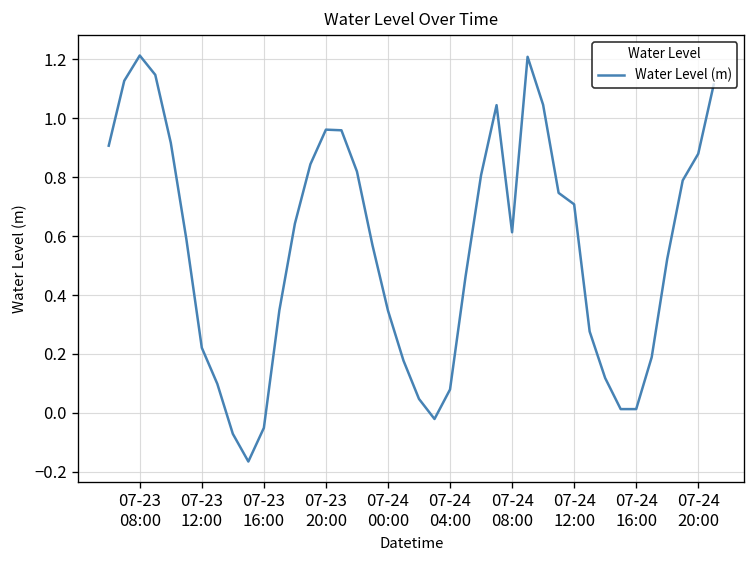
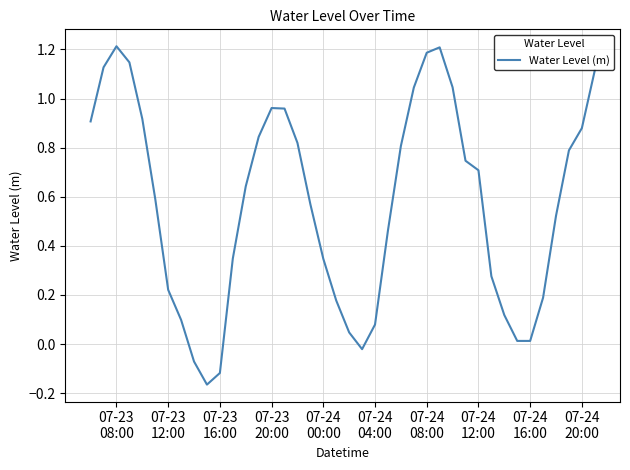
07-23 16:00: -0.05 -> -0.12
07-24 08:00: 0.61 -> 1.19
